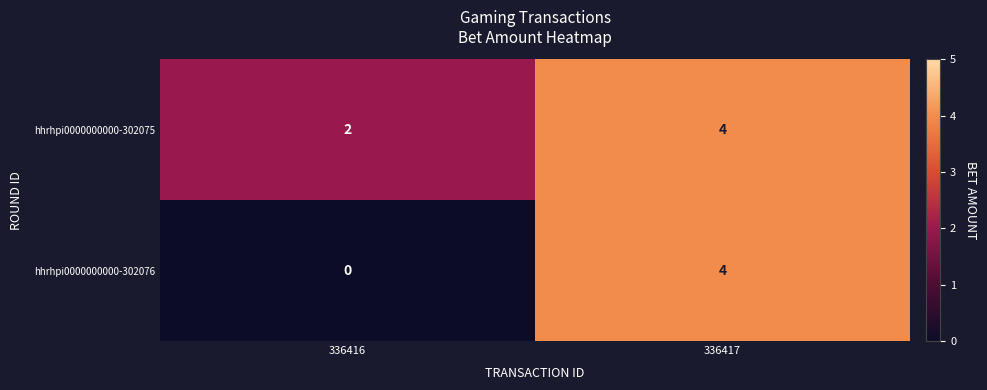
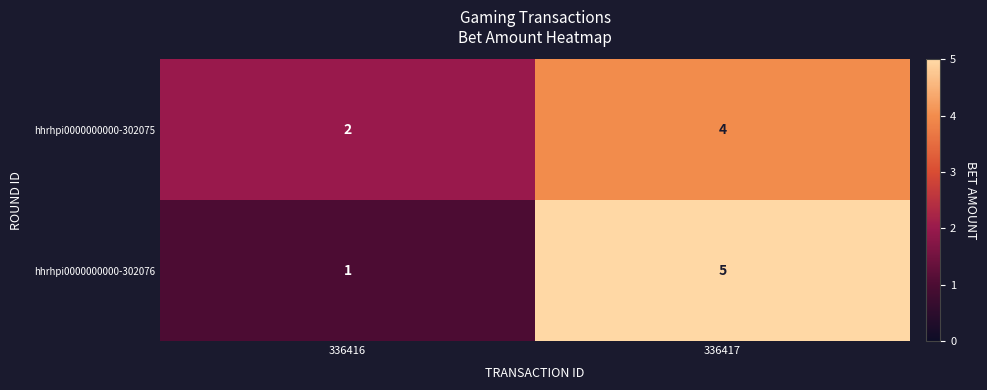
hhrhpi0000000000-302076, 336416: 0 -> 1
hhrhpi0000000000-302076, 336417: 4 -> 5
